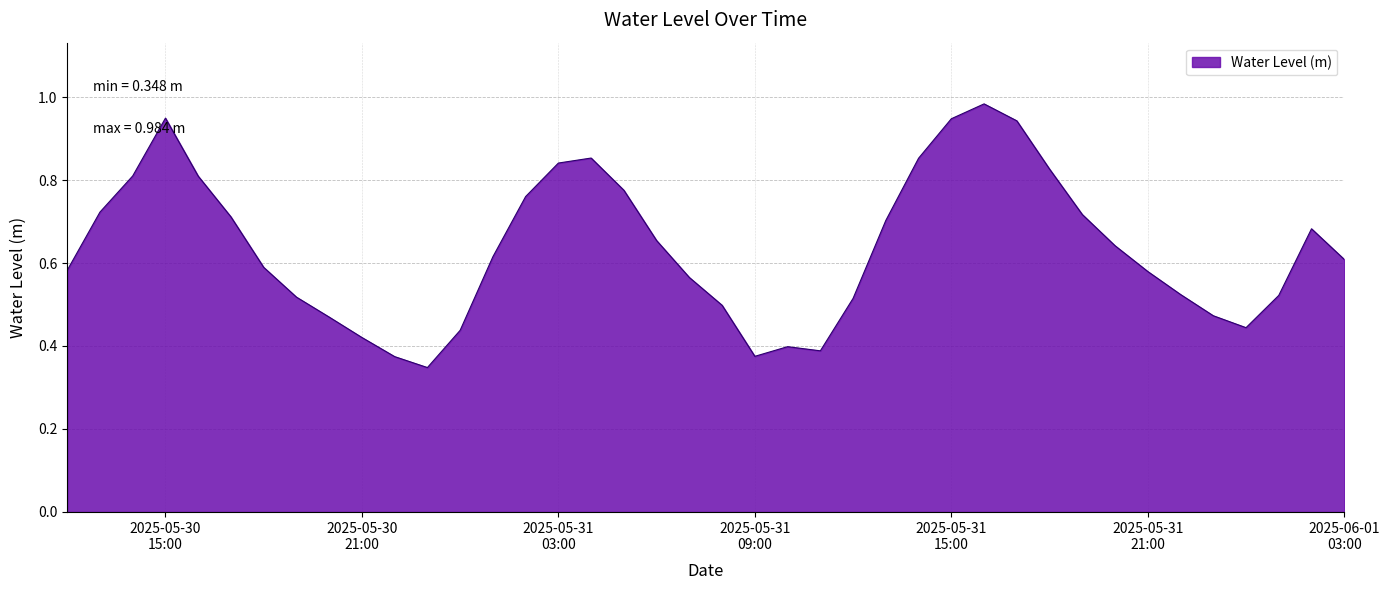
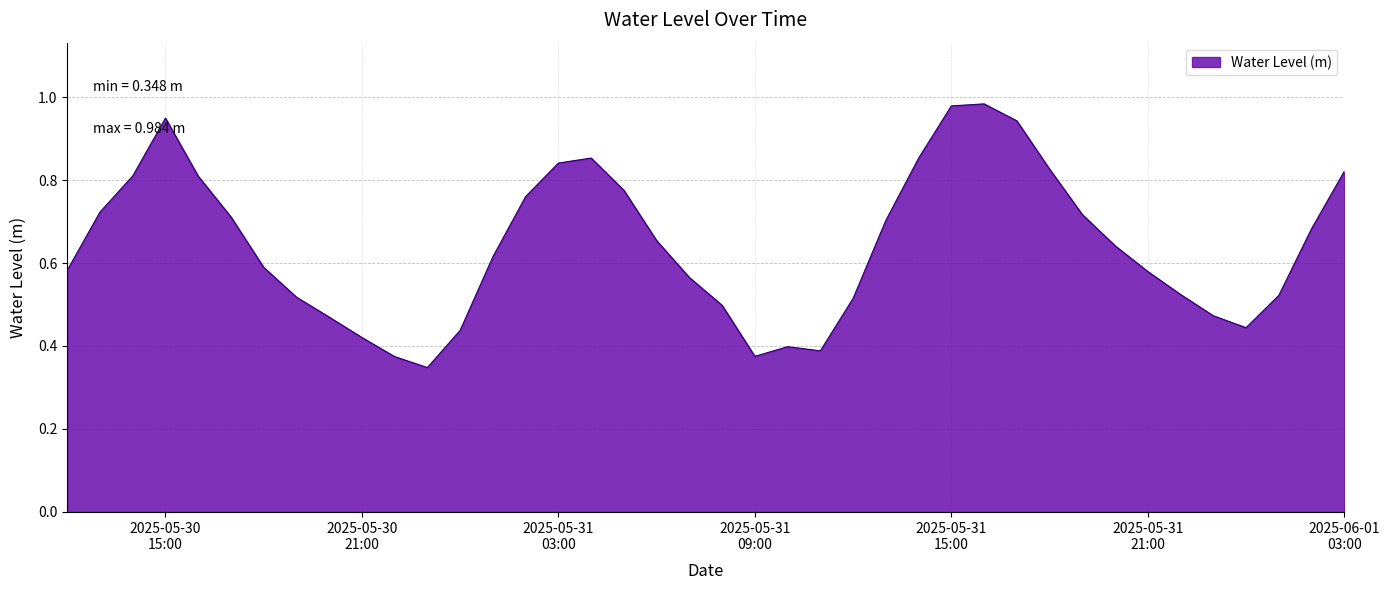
2025-05-31 15:00: 0.95 -> 0.98
2025-06-01 03:00: 0.61 -> 0.82
